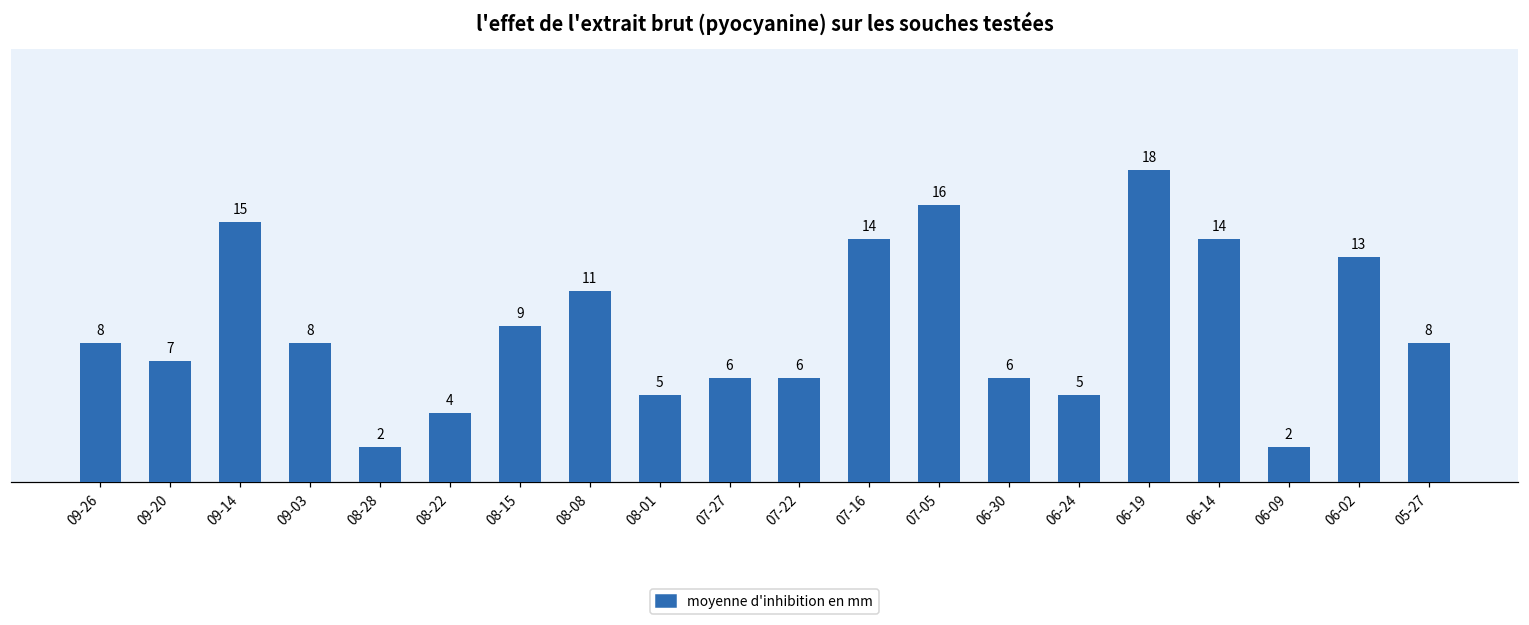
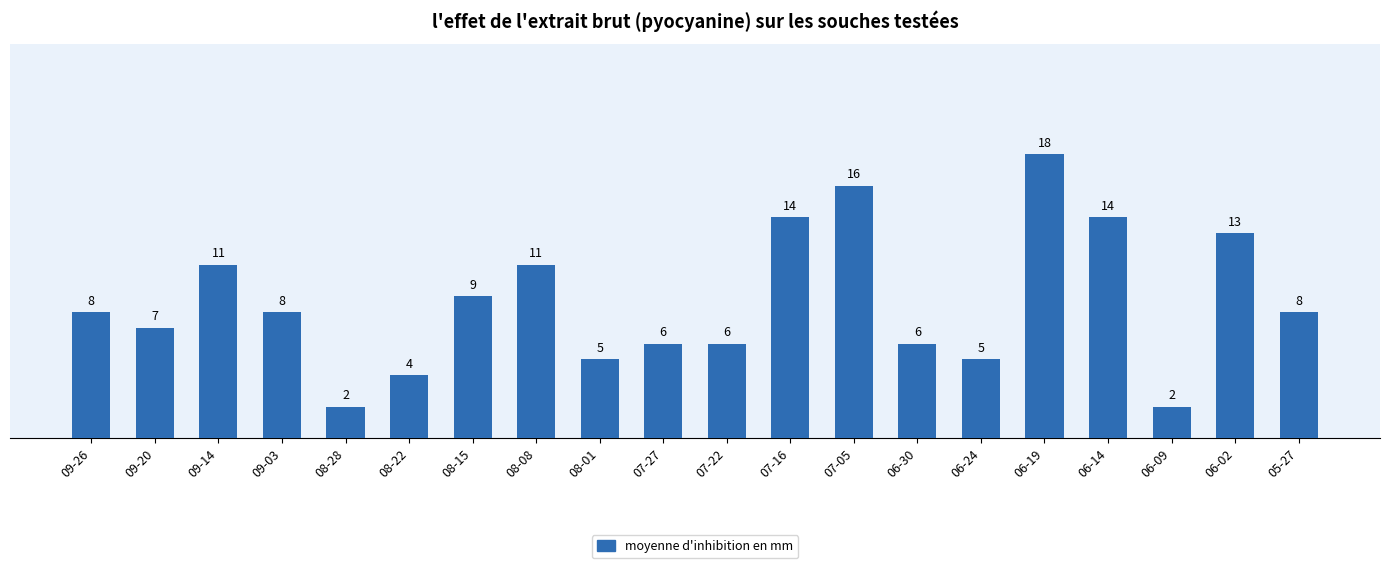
09-14: 15 -> 11
